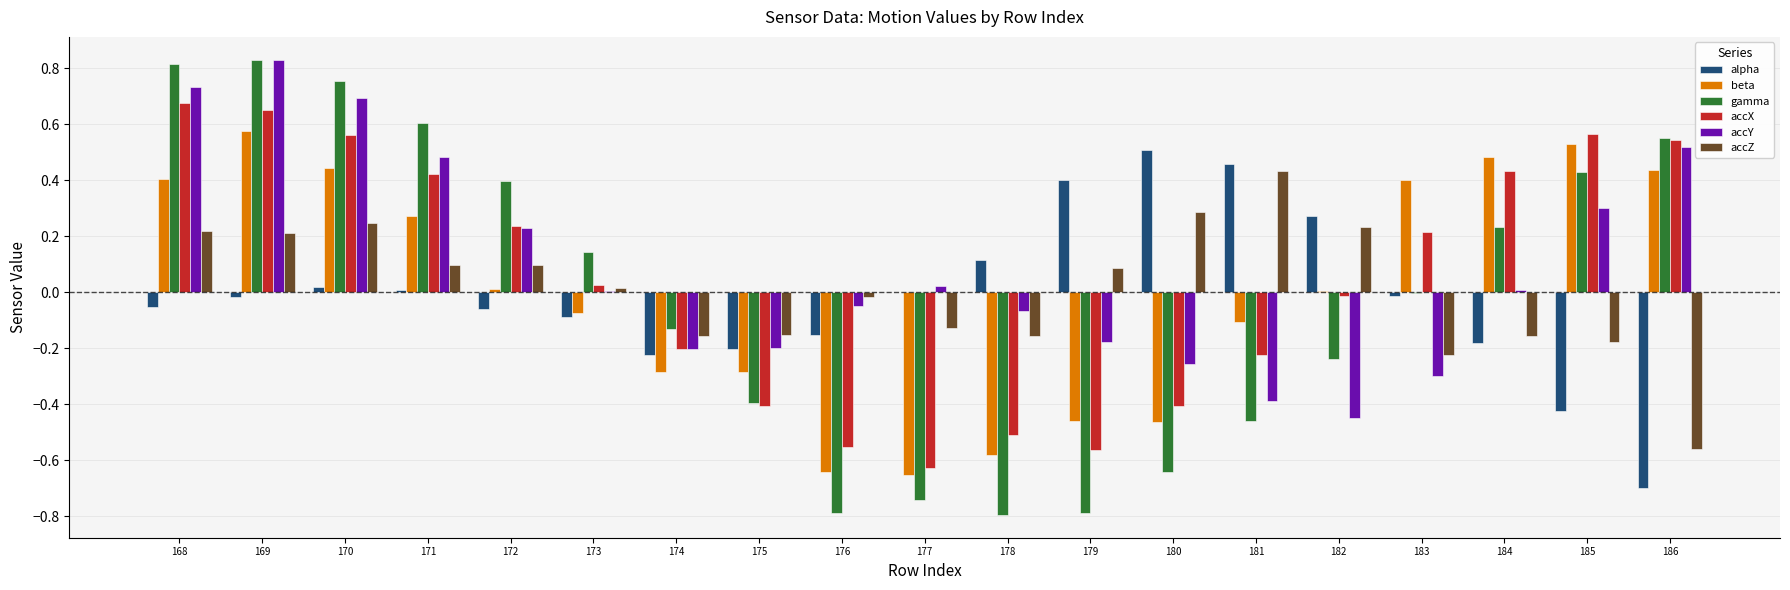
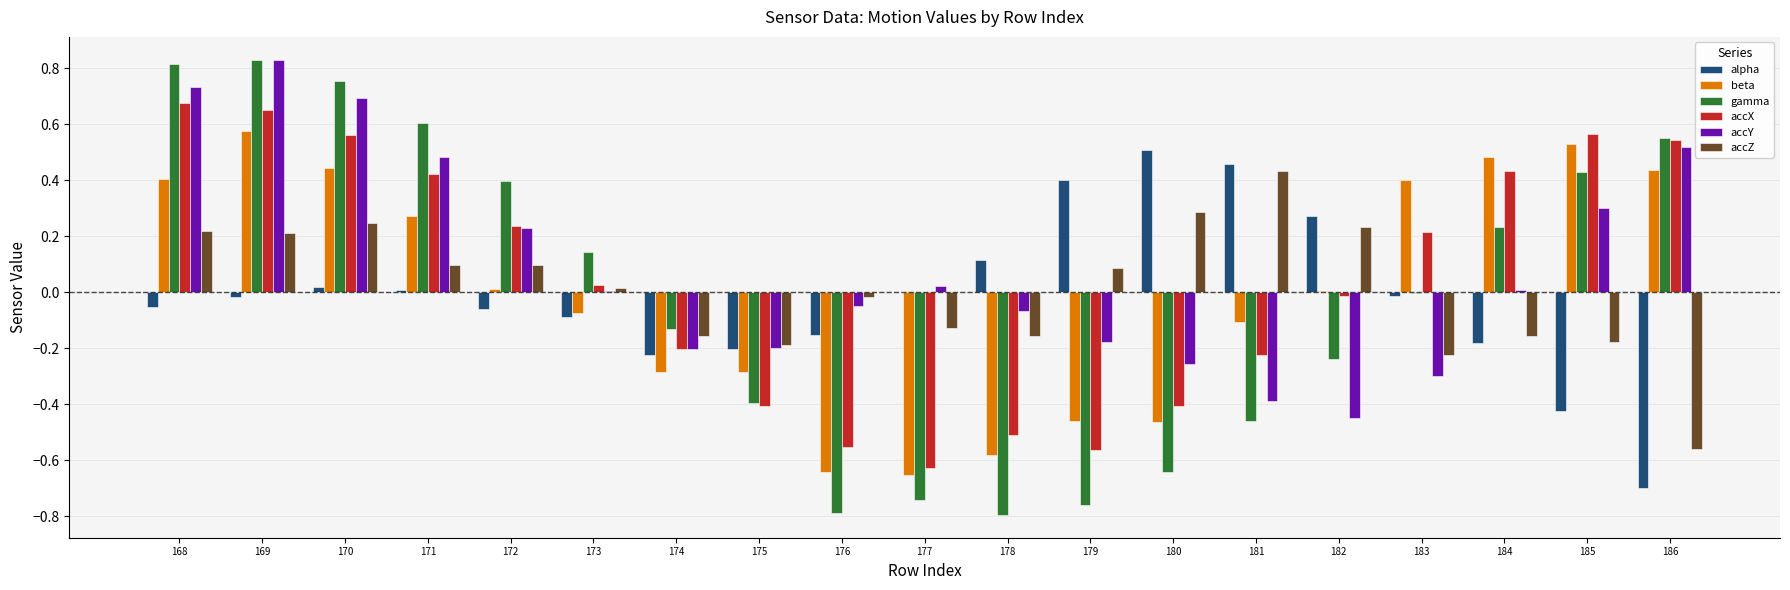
accZ, 175: -0.15 -> -0.19
gamma, 179: -0.79 -> -0.76
